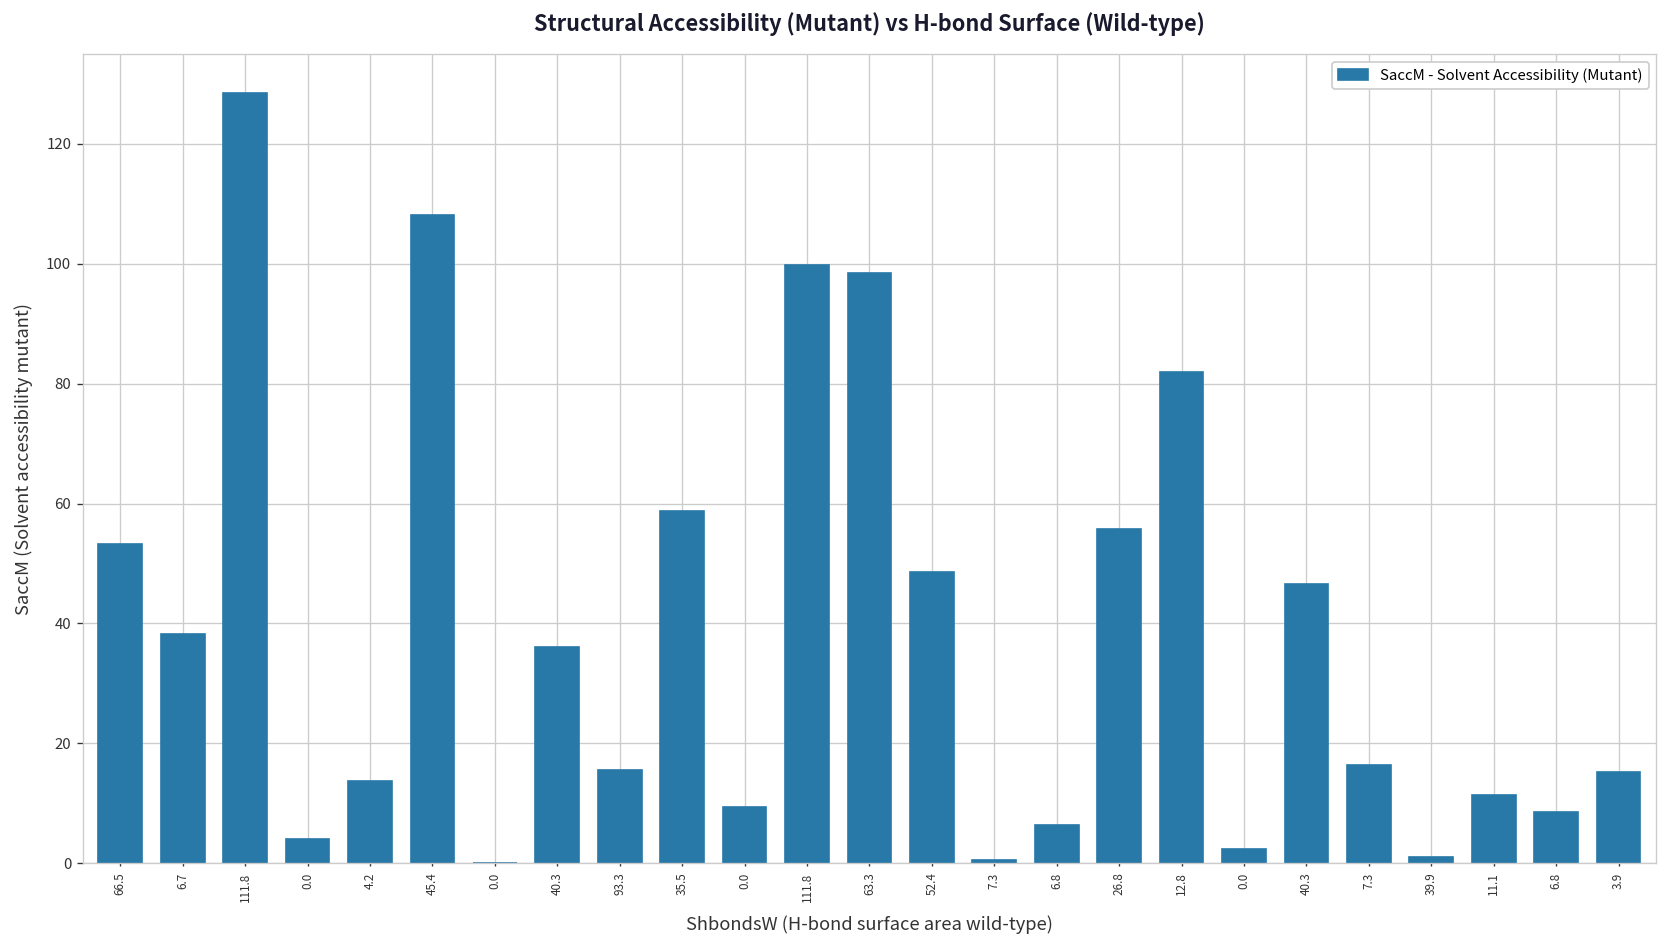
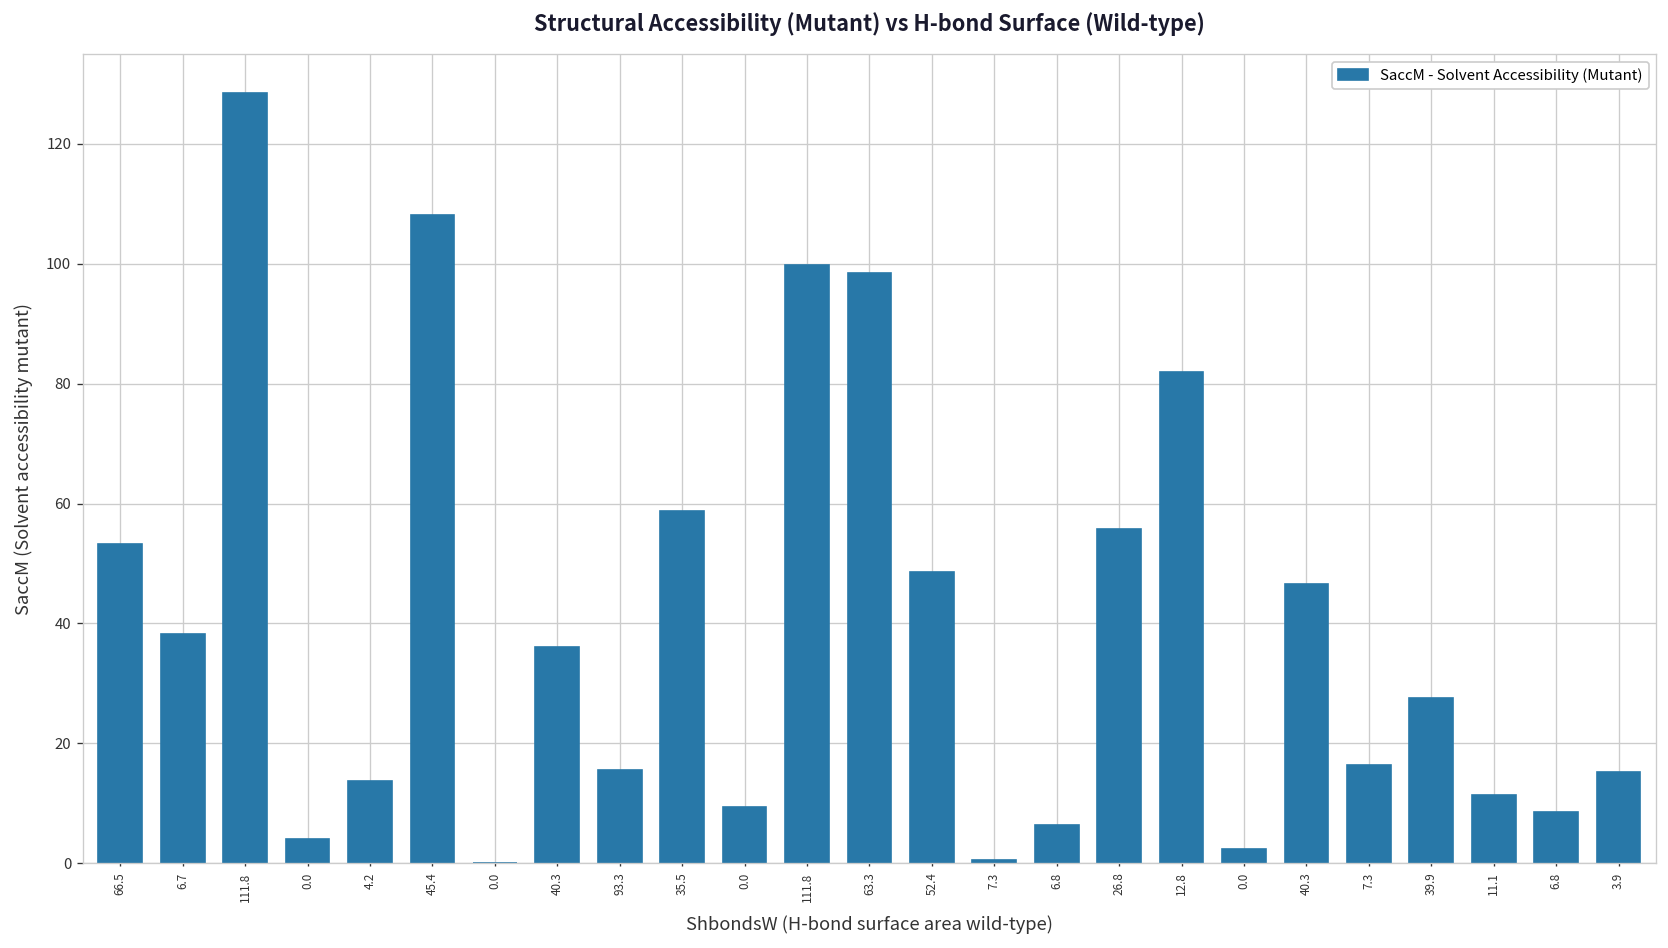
39.9: 1 -> 28
